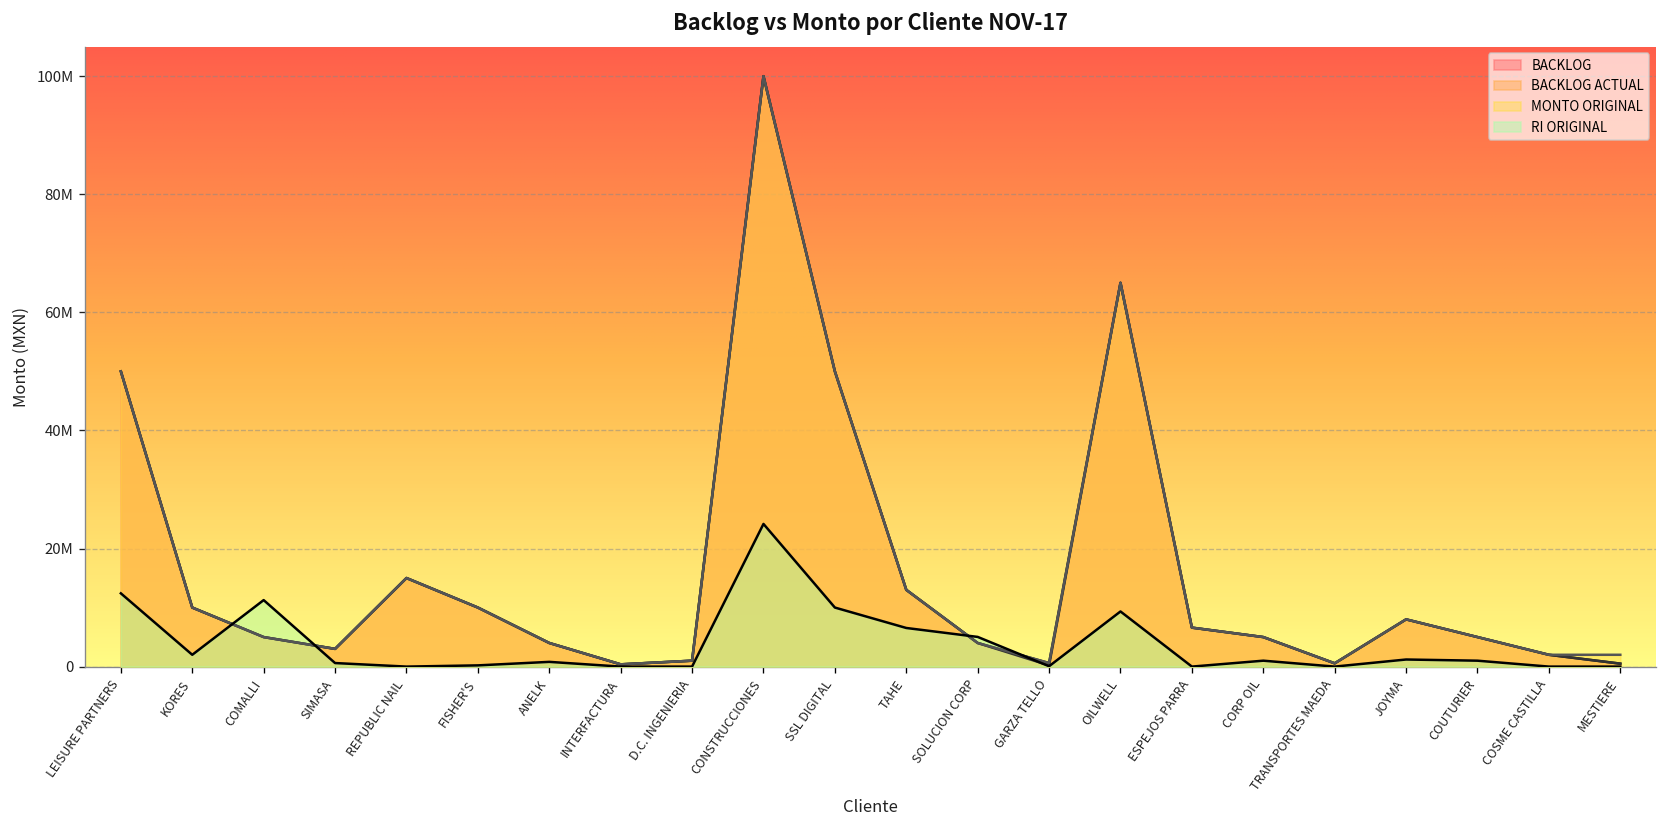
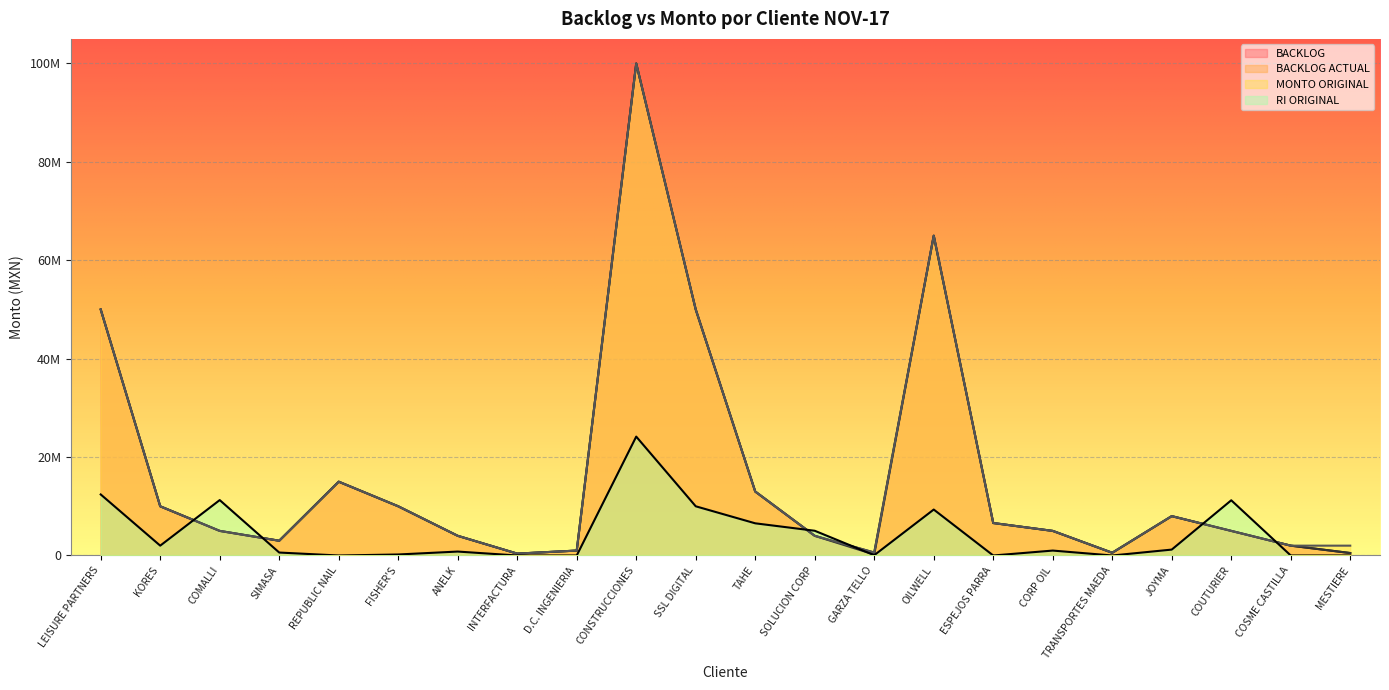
RI ORIGINAL, COUTURIER: 1000000 -> 11000000
